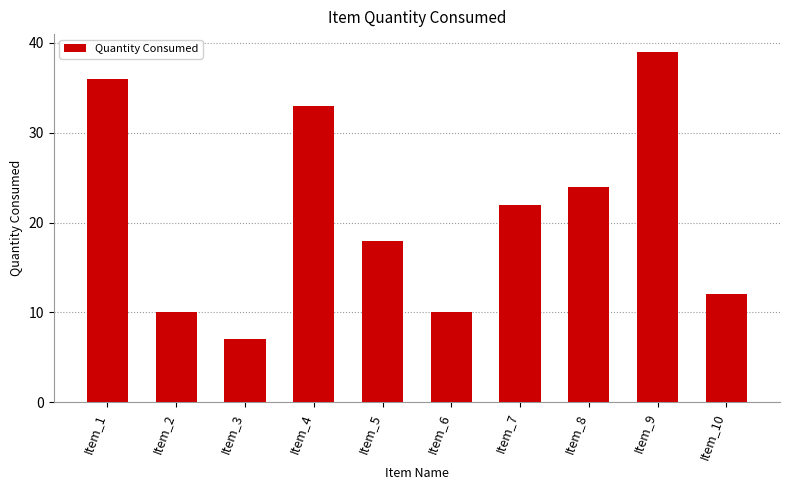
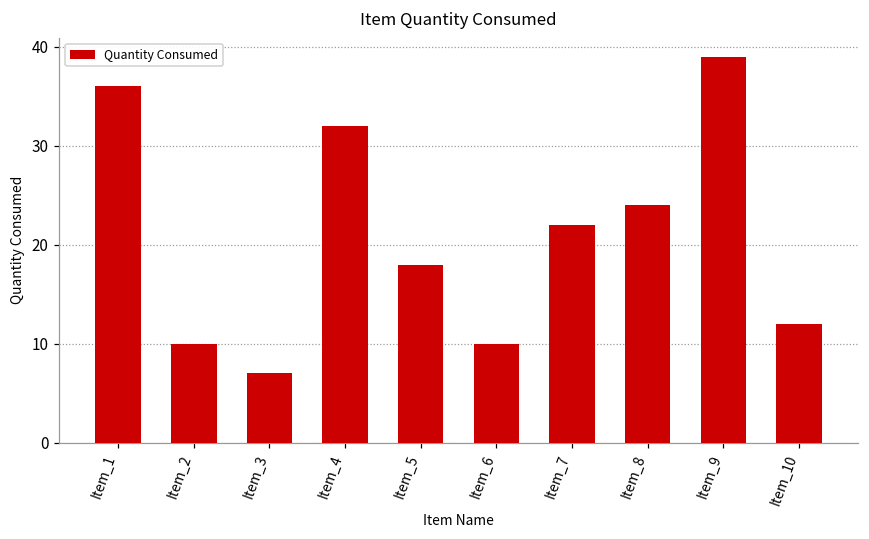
Item_4: 33 -> 32
